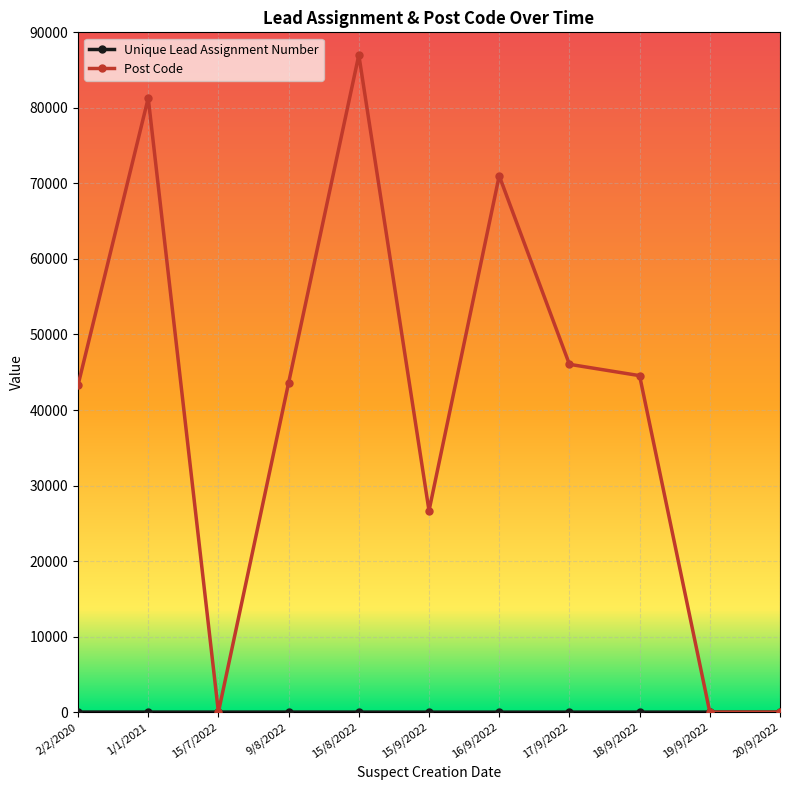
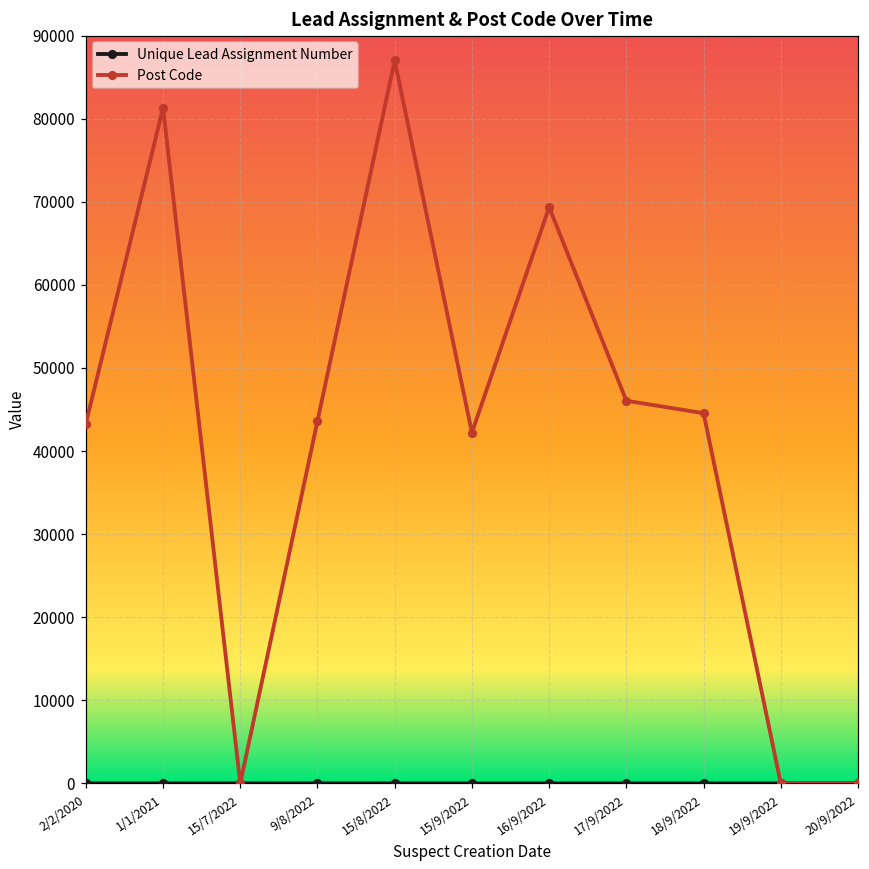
Post Code, 15/9/2022: 27000 -> 42000
Post Code, 16/9/2022: 71000 -> 69000
